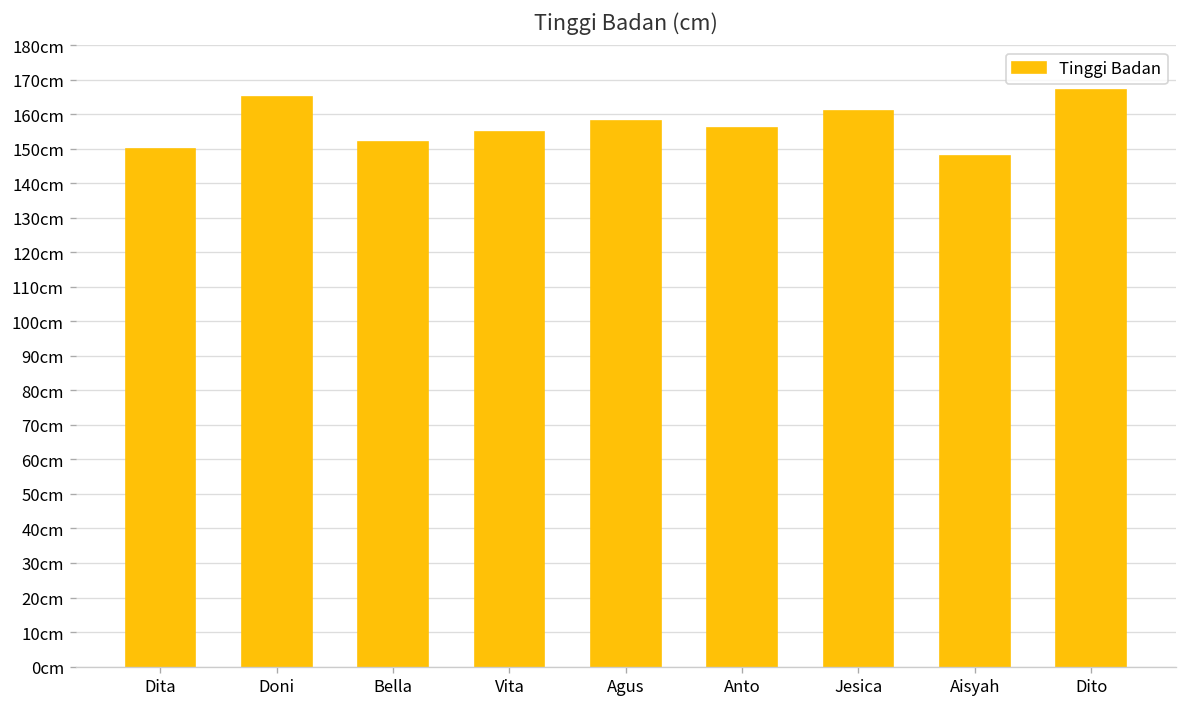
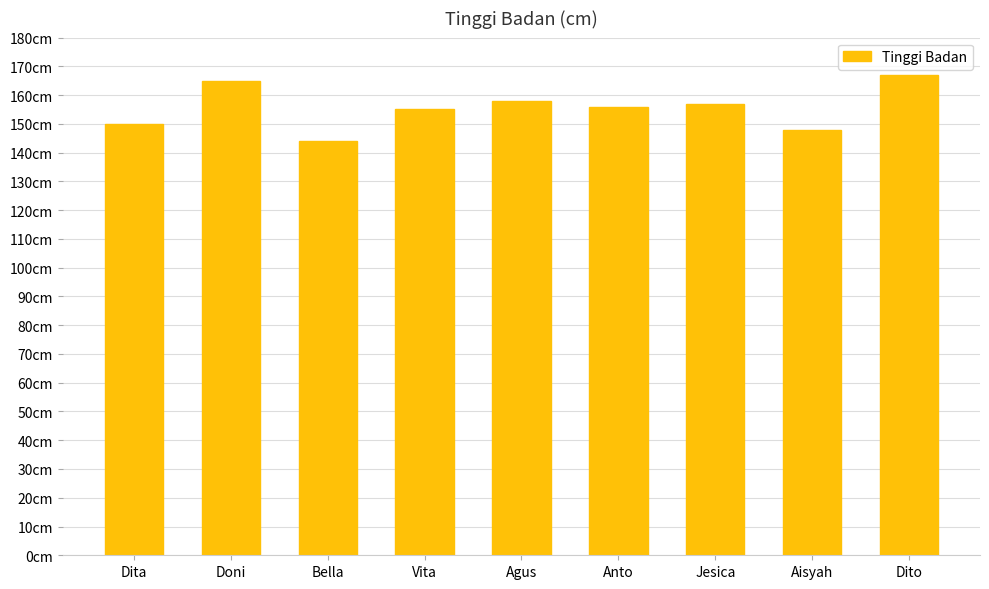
Bella: 152cm -> 144cm
Jesica: 161cm -> 157cm
